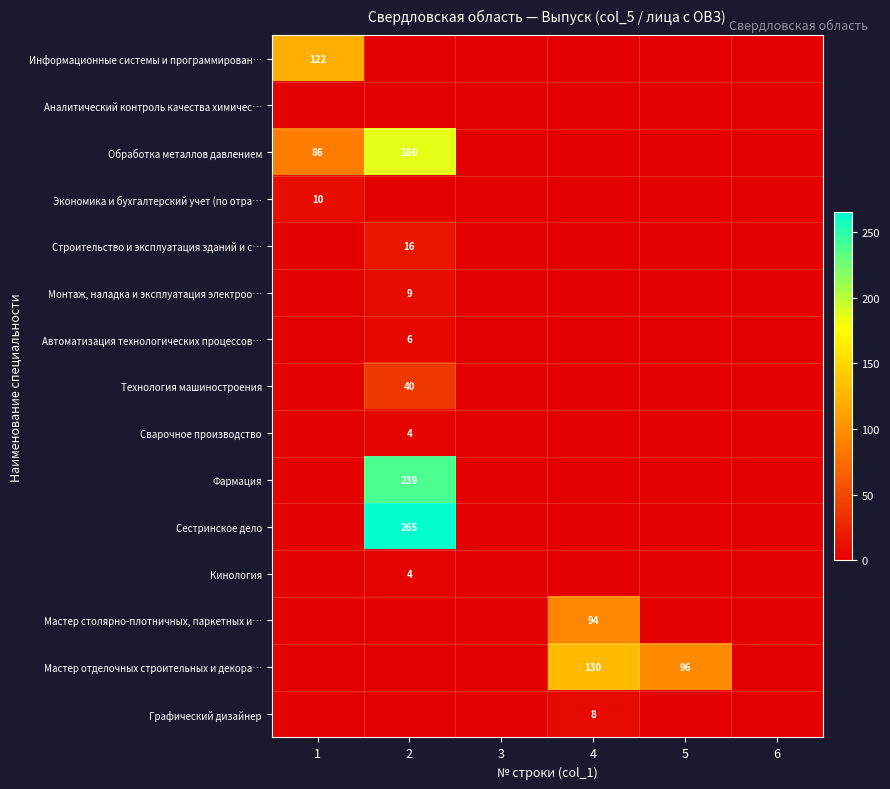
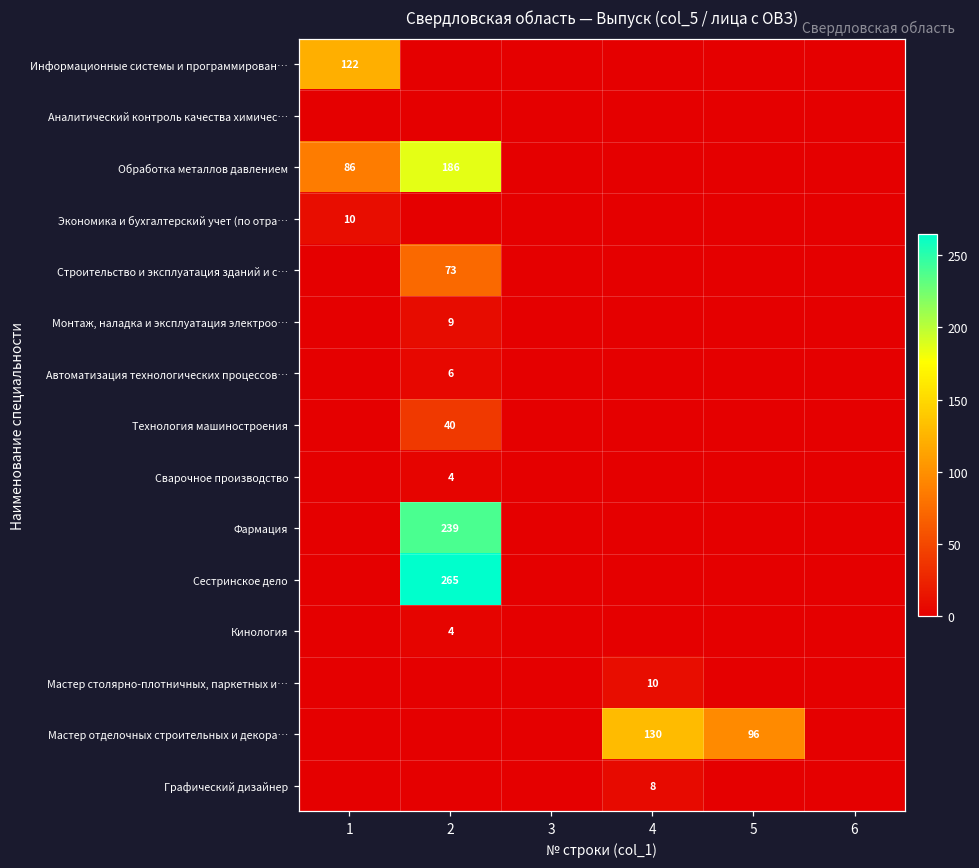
Строительство и эксплуатация зданий и с…, 2: 16 -> 73
Мастер столярно-плотничных, паркетных и…, 4: 94 -> 10
